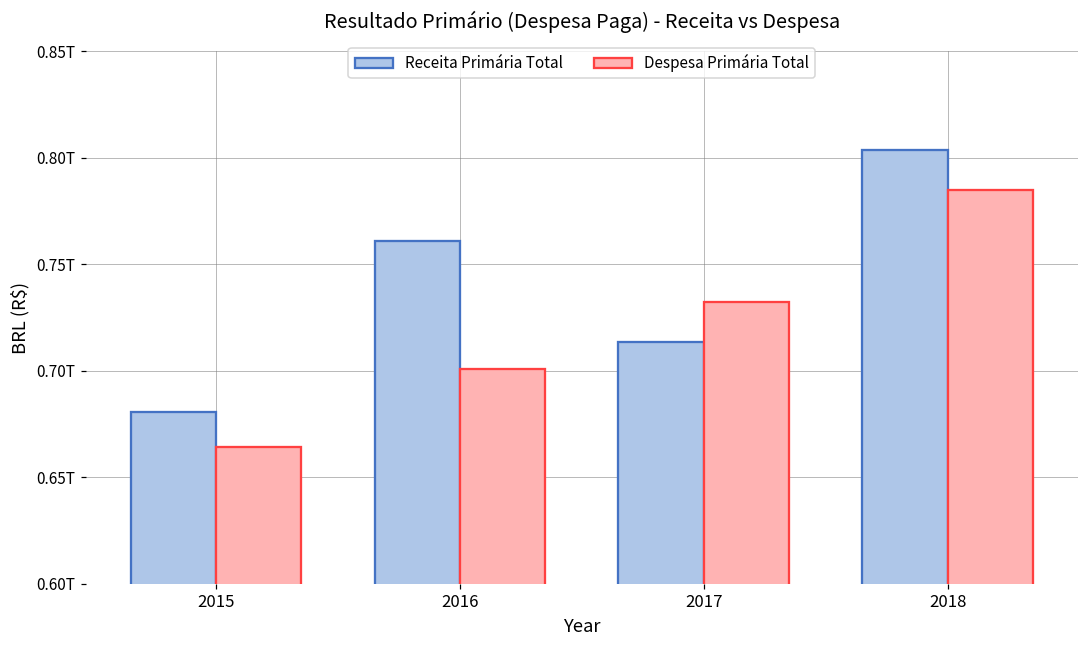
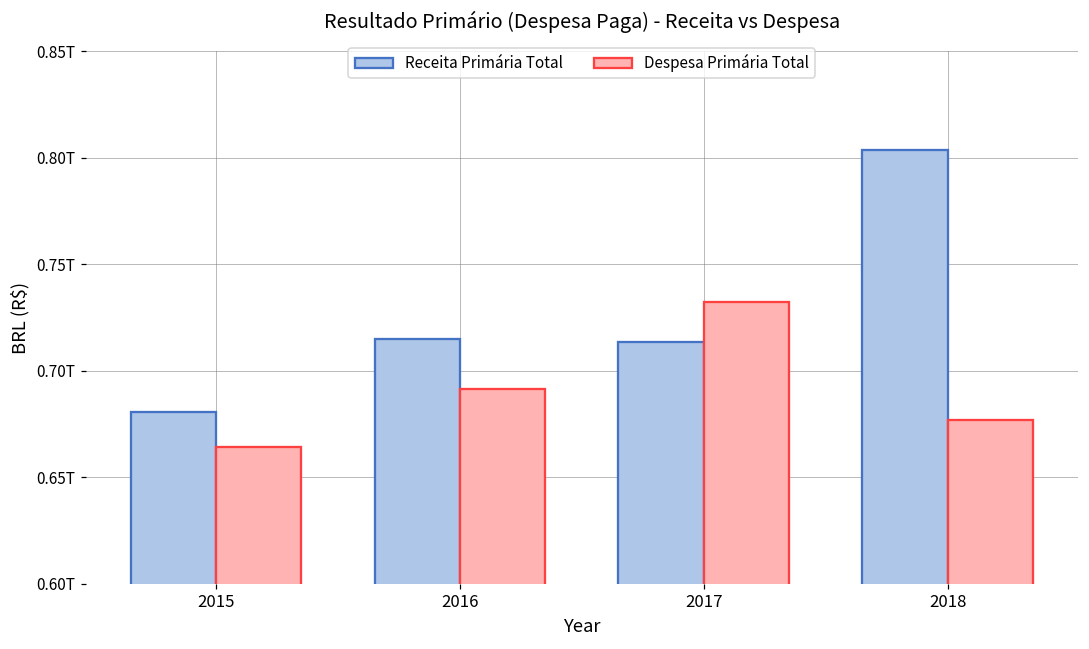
Receita Primária Total, 2016: 0.761T -> 0.715T
Despesa Primária Total, 2016: 0.701T -> 0.691T
Despesa Primária Total, 2018: 0.785T -> 0.677T
